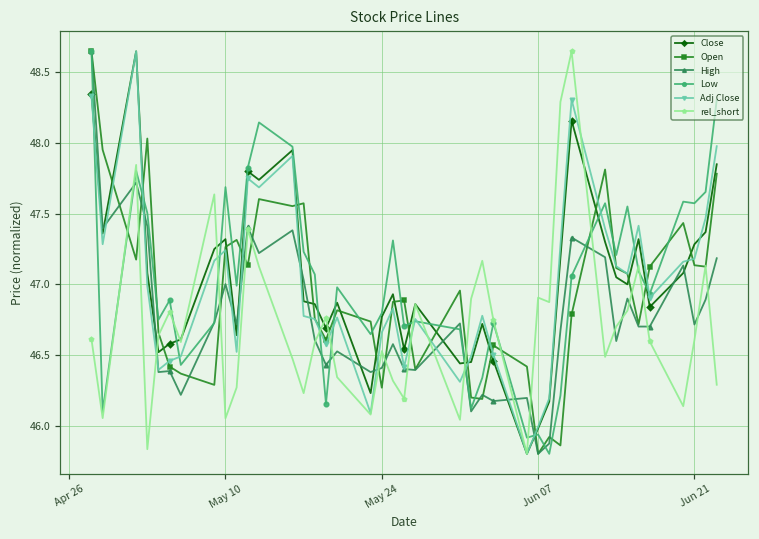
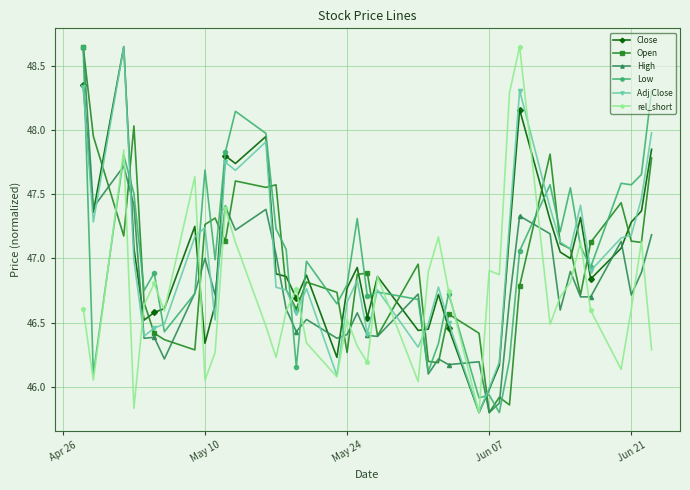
Close, May 10: 47.32 -> 46.34
